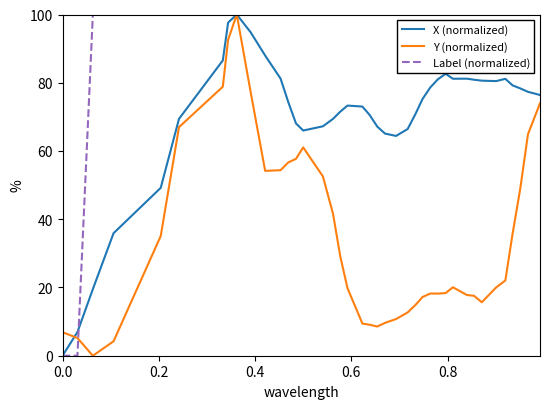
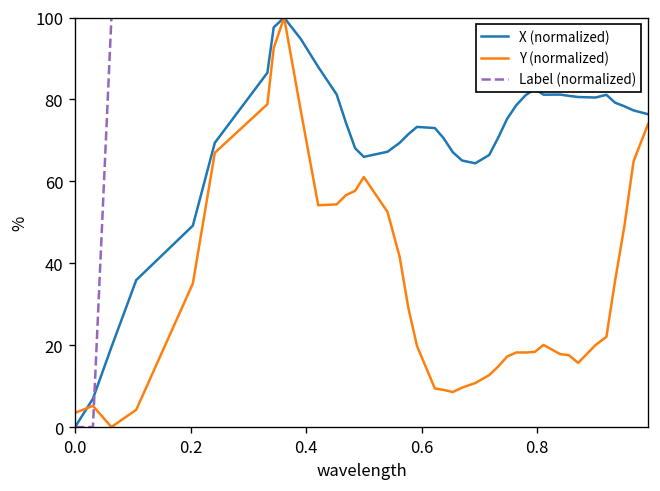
Y (normalized), 0.0: 7 -> 3
